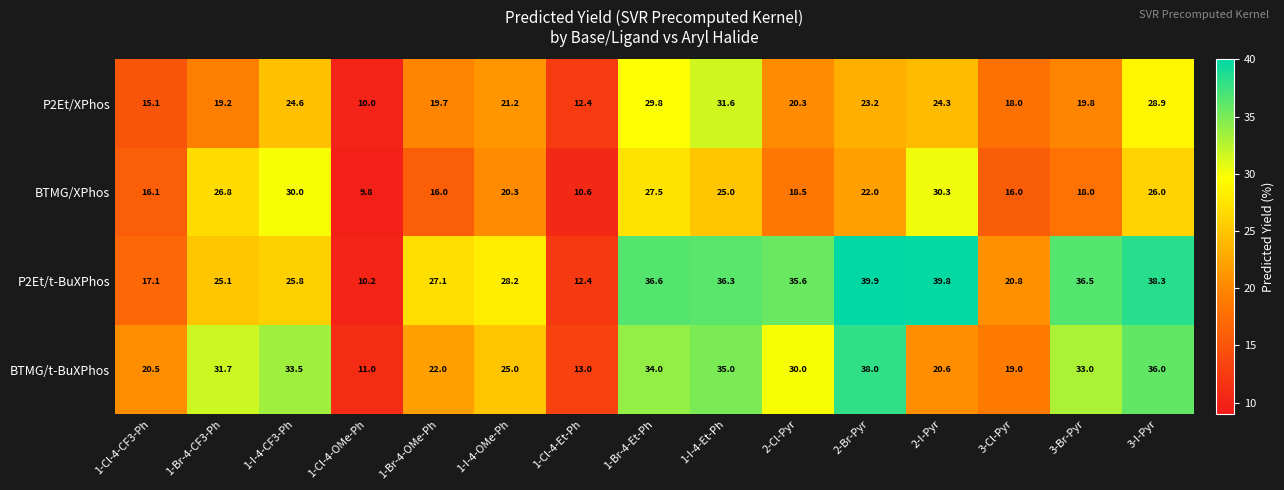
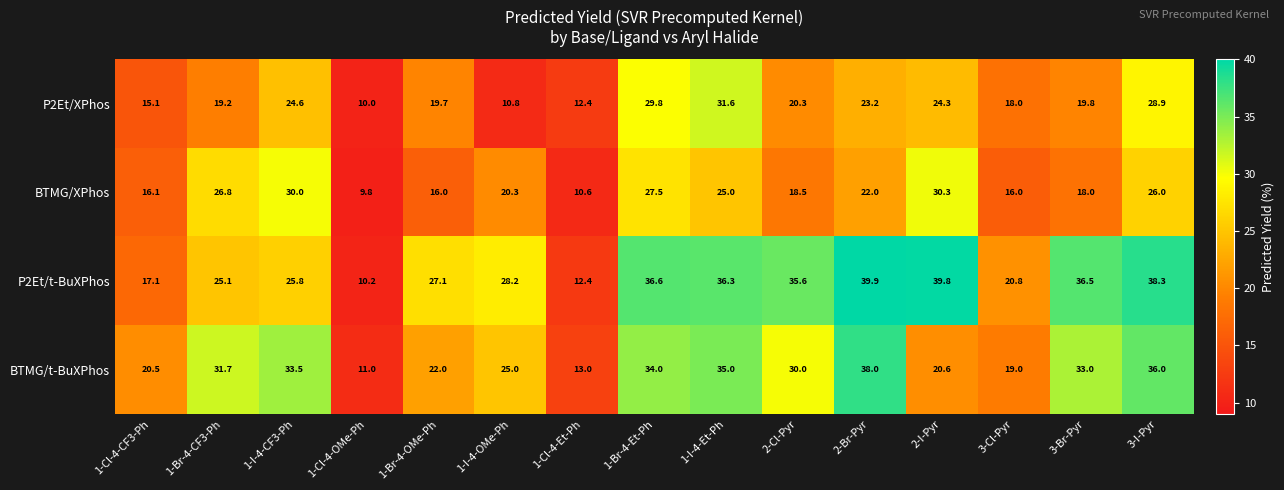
P2Et/XPhos, 1-I-4-OMe-Ph: 21.2 -> 10.8
